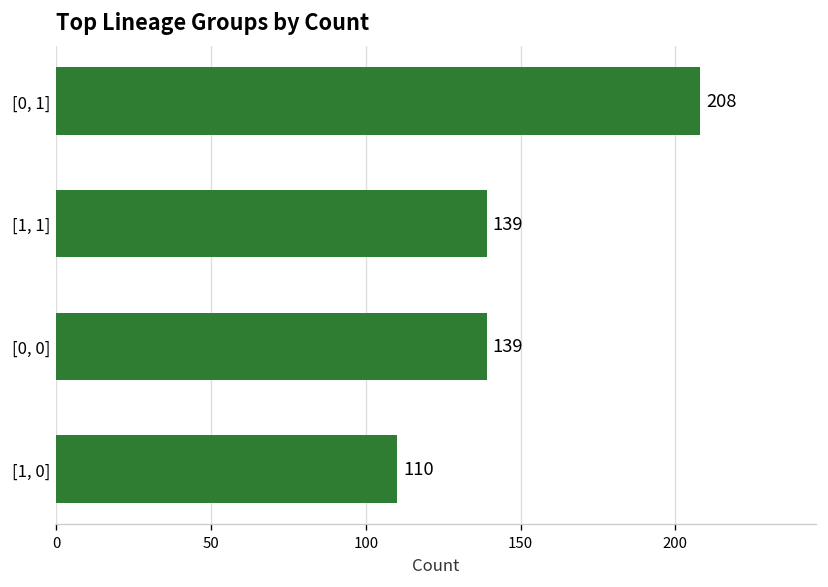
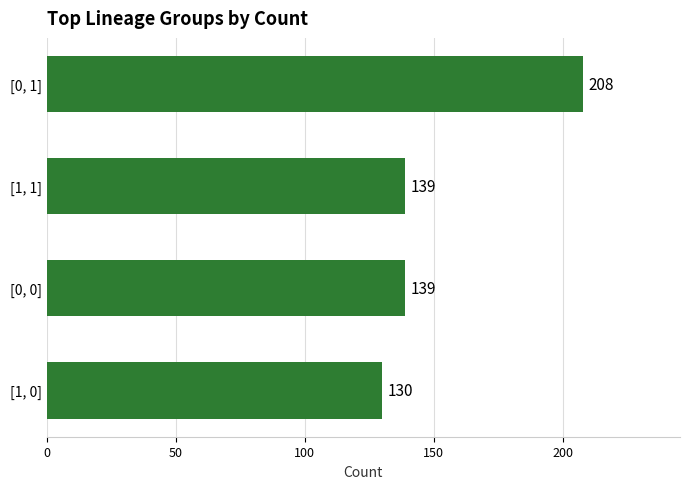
[1, 0]: 110 -> 130
